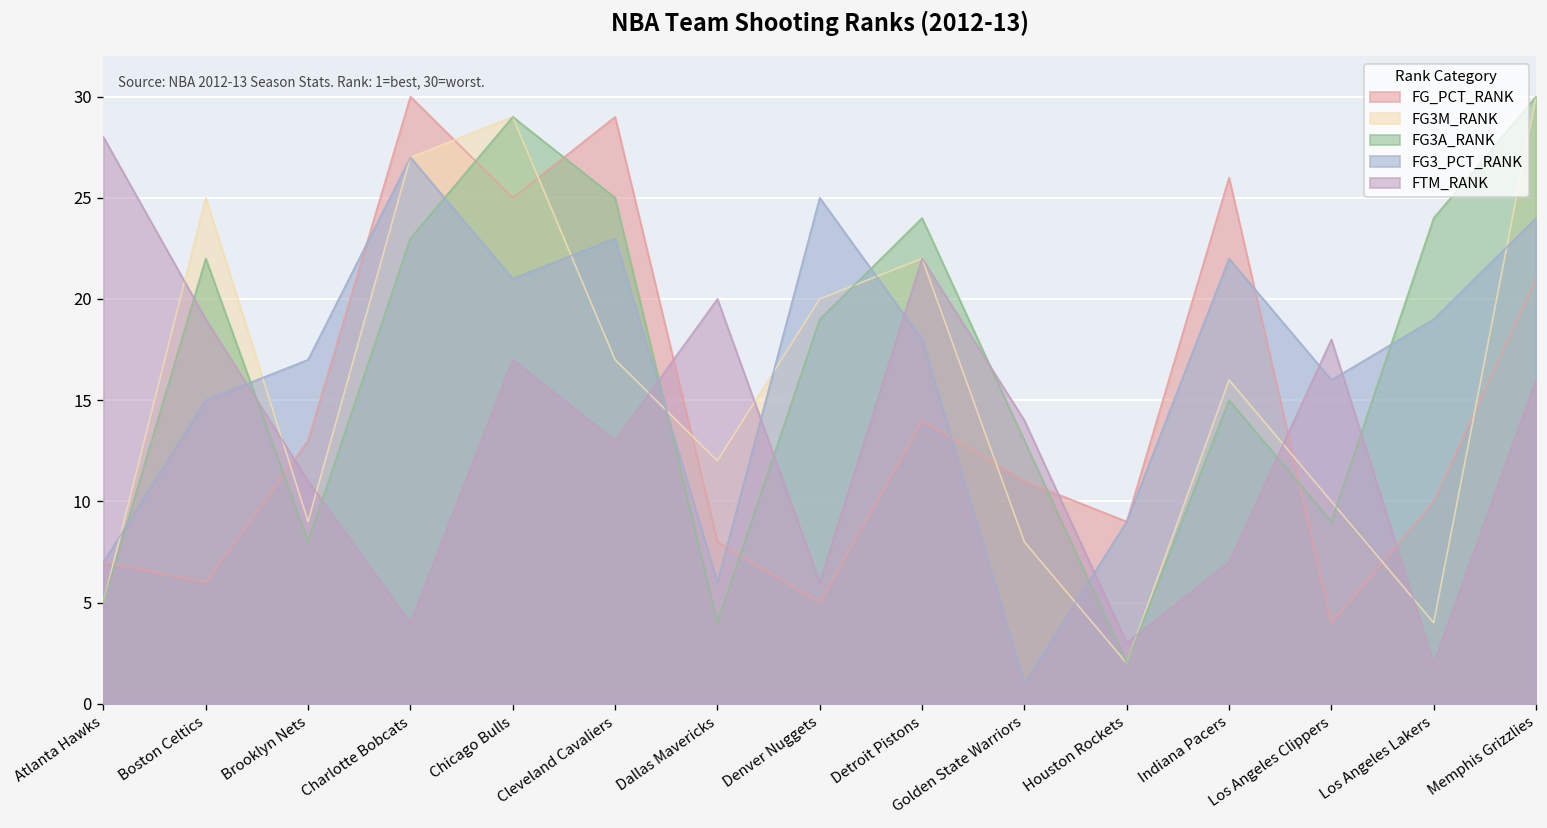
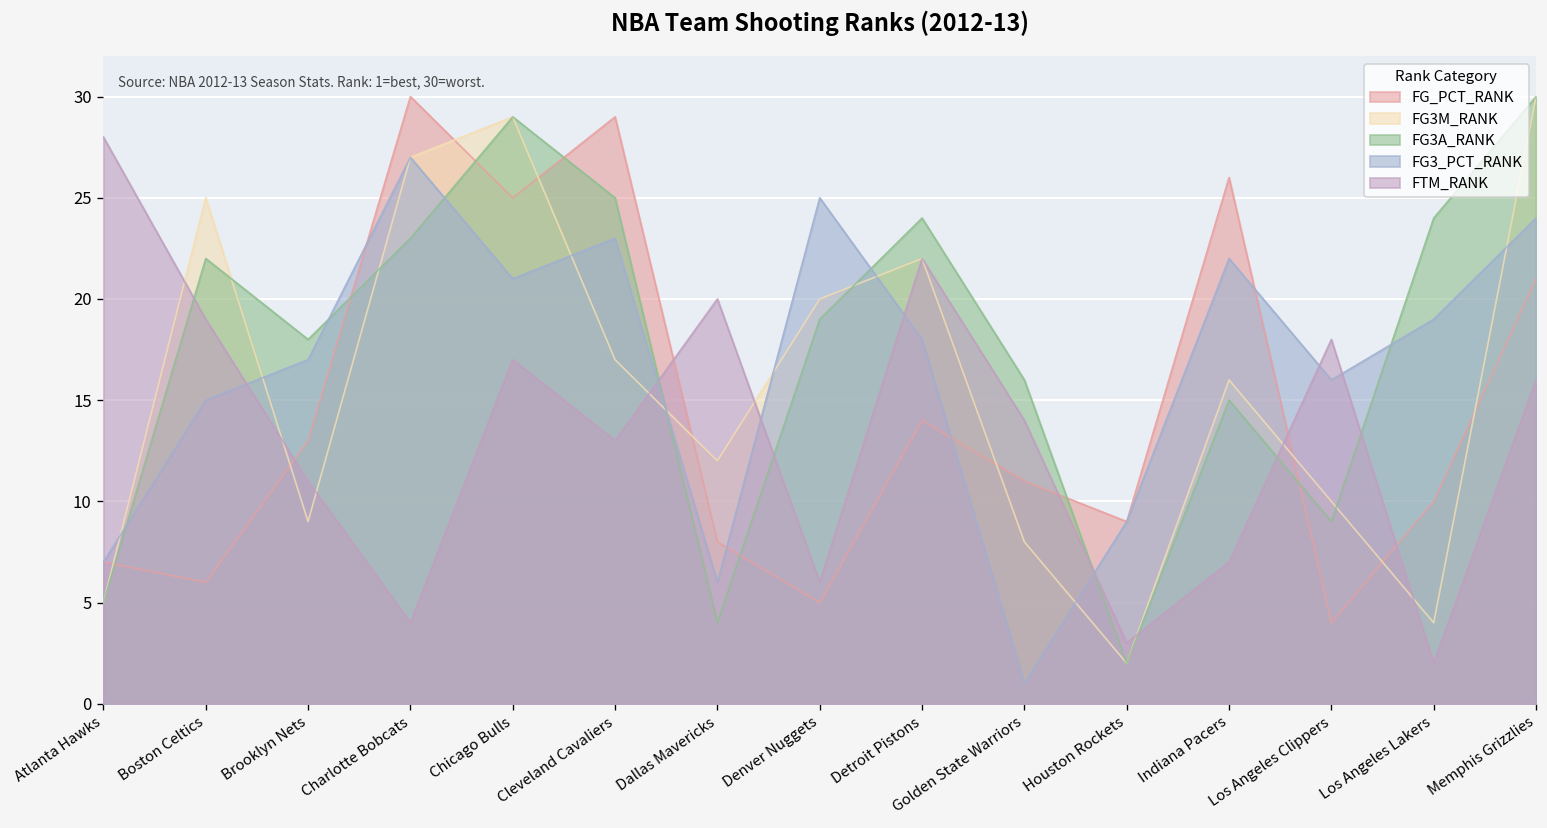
FG3A_RANK, Brooklyn Nets: 8 -> 18
FG3A_RANK, Golden State Warriors: 13 -> 16
